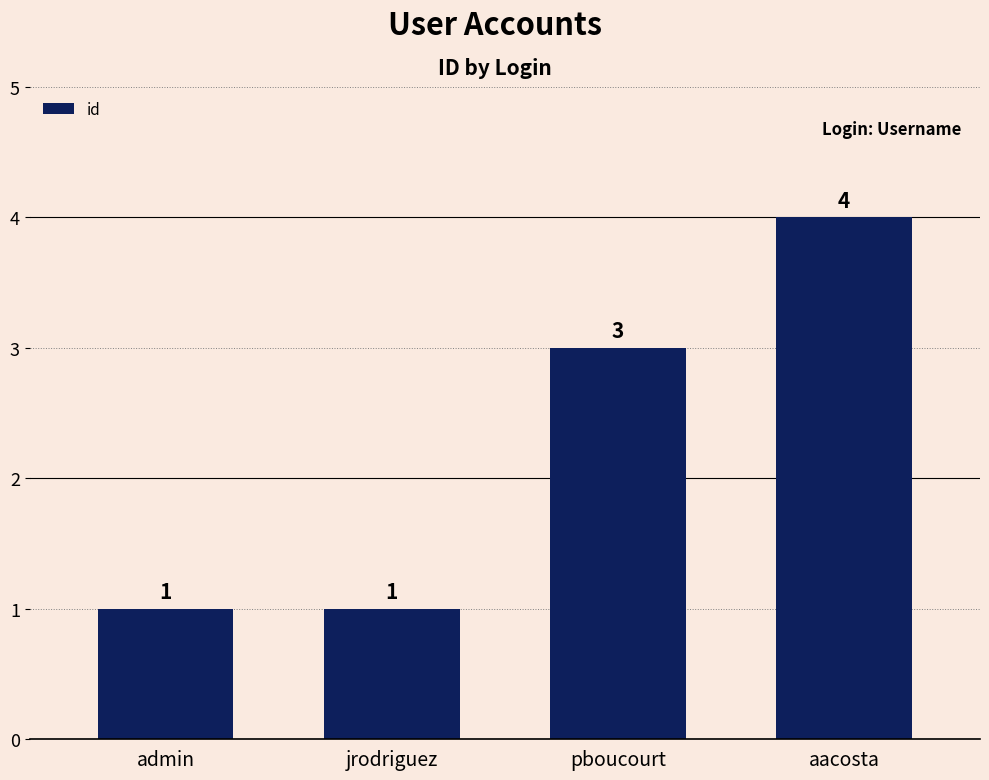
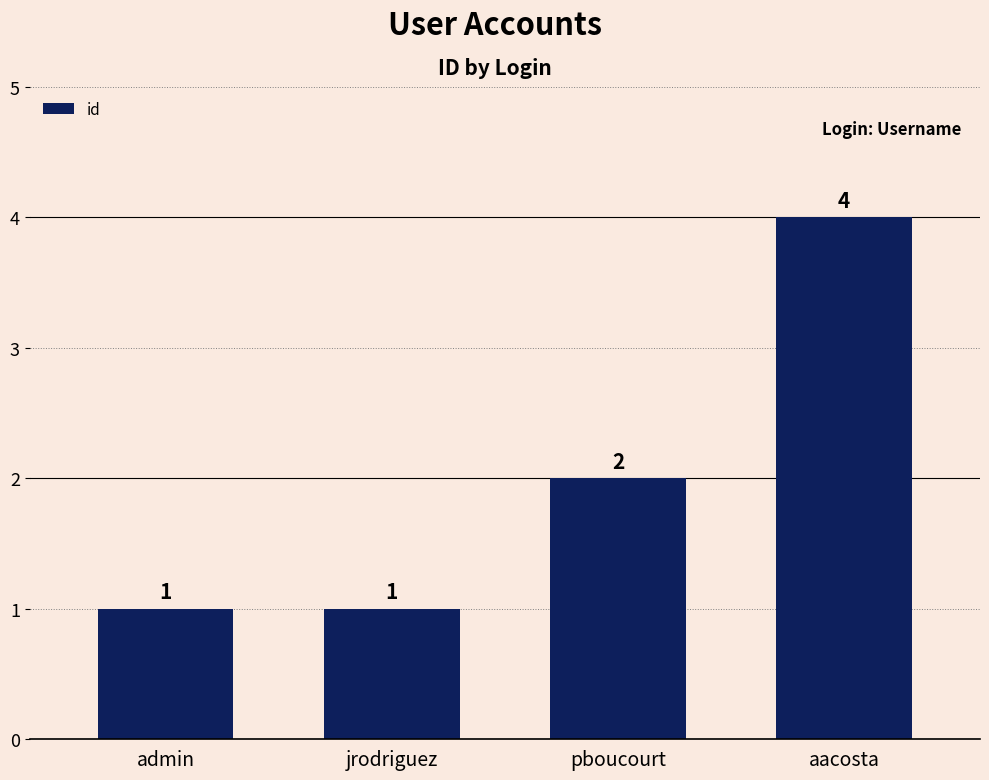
pboucourt: 3 -> 2
